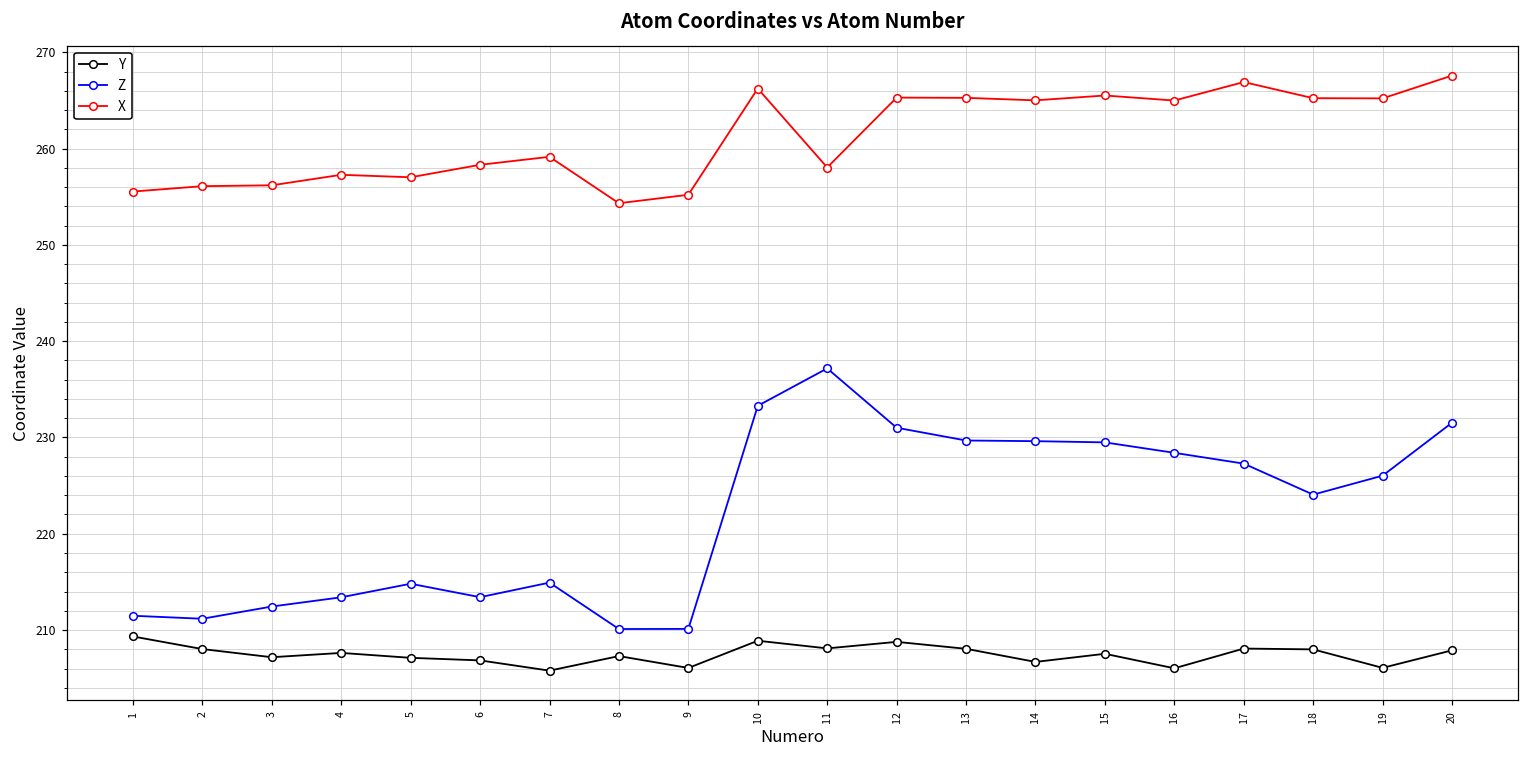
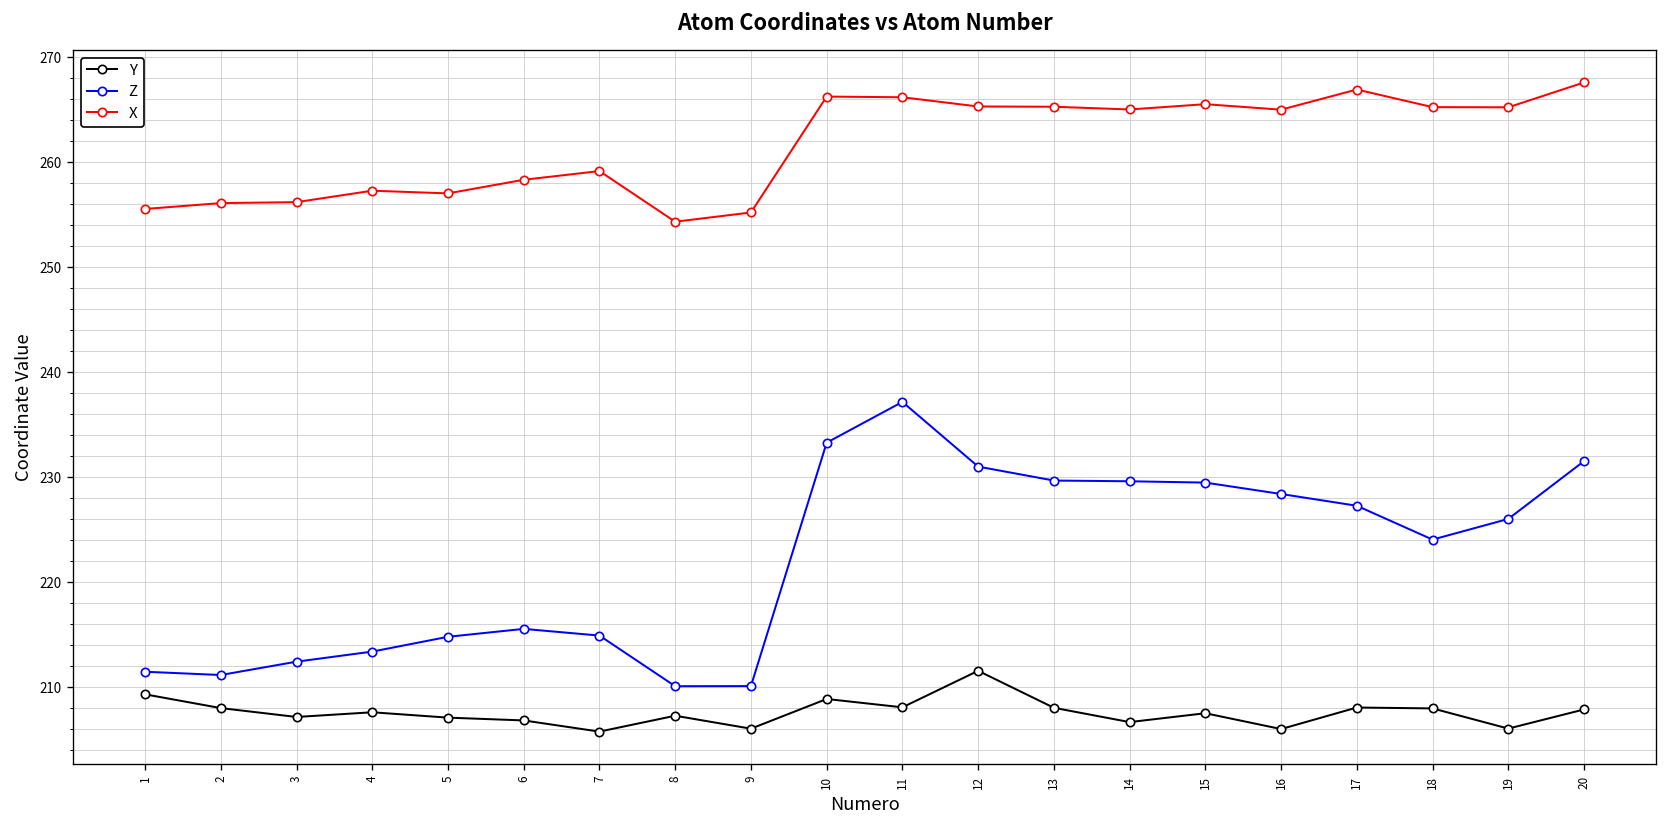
Z, 6: 213 -> 216
X, 11: 258 -> 266
Y, 12: 209 -> 212
